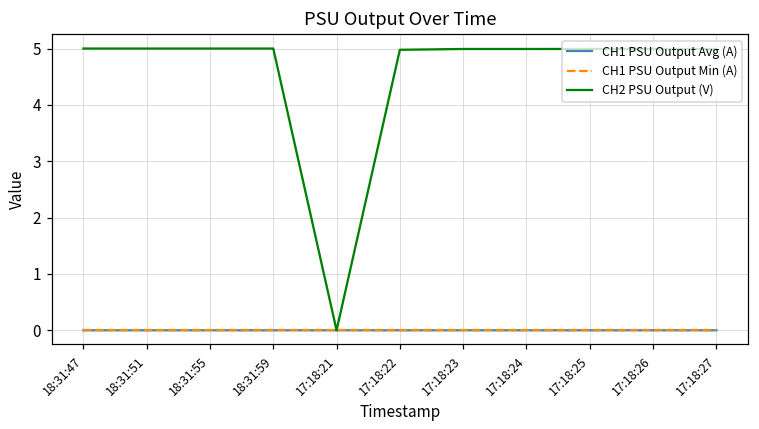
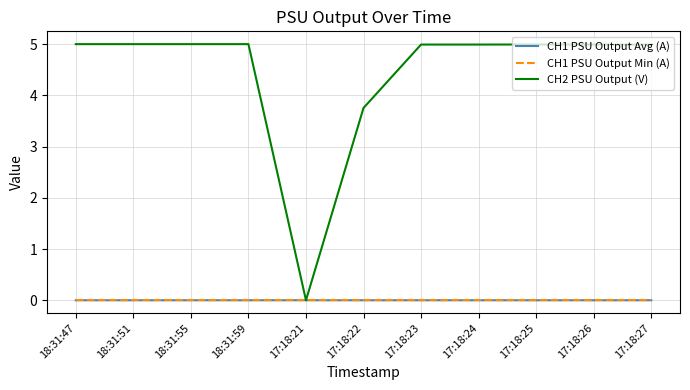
CH2 PSU Output (V), 17:18:22: 5.0 -> 3.8
